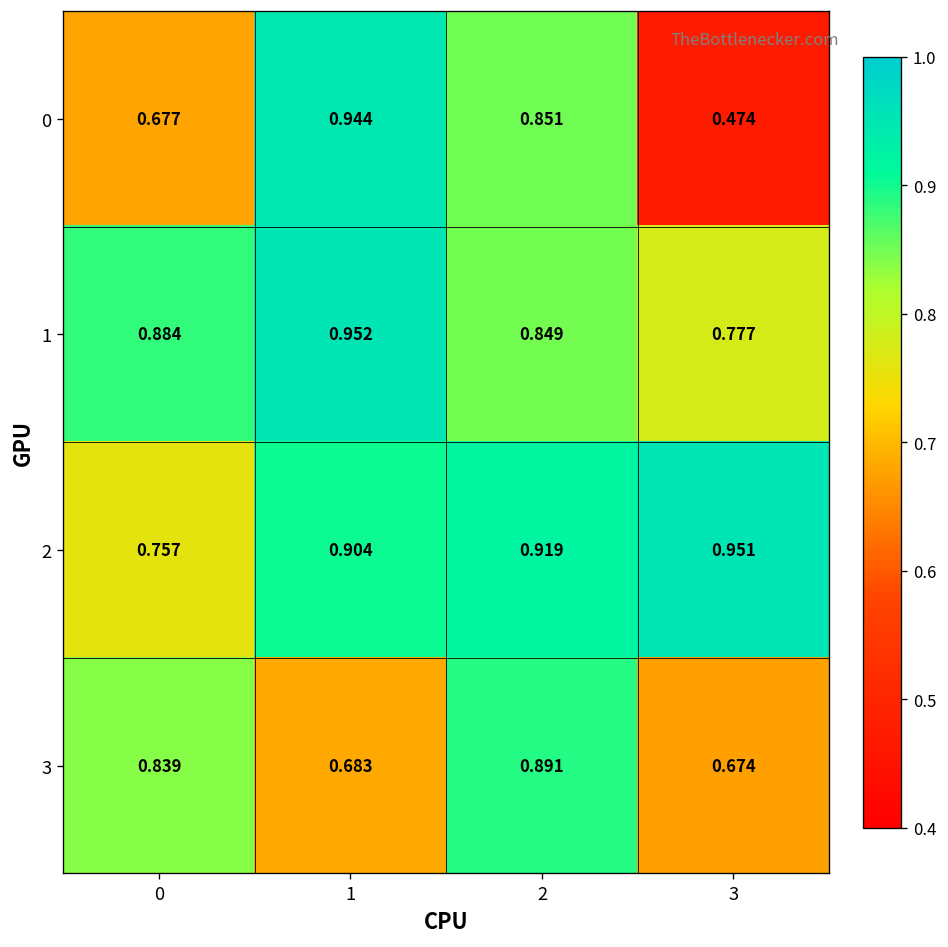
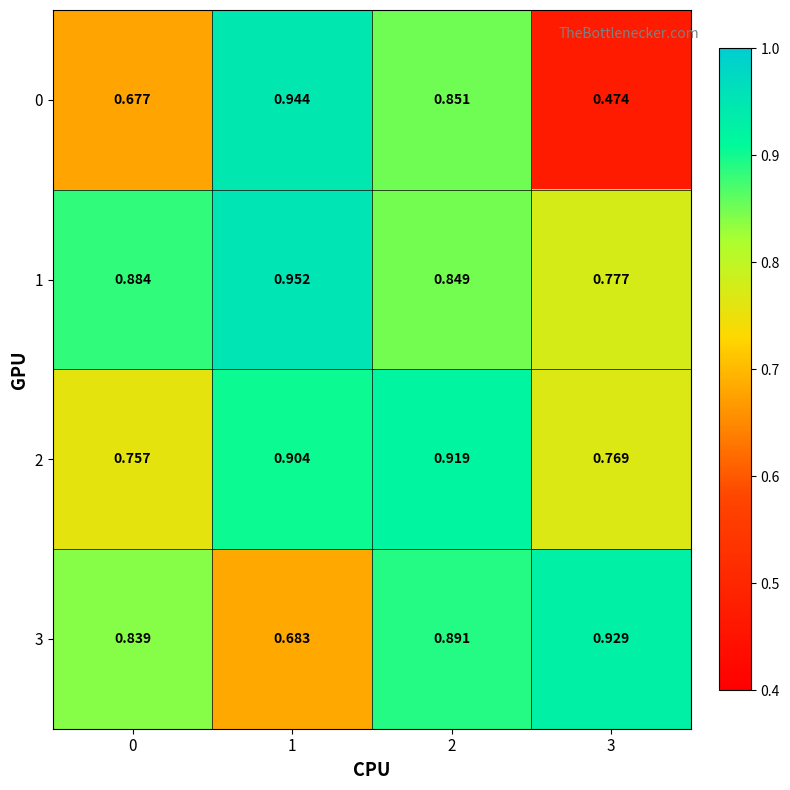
2, 3: 0.951 -> 0.769
3, 3: 0.674 -> 0.929
